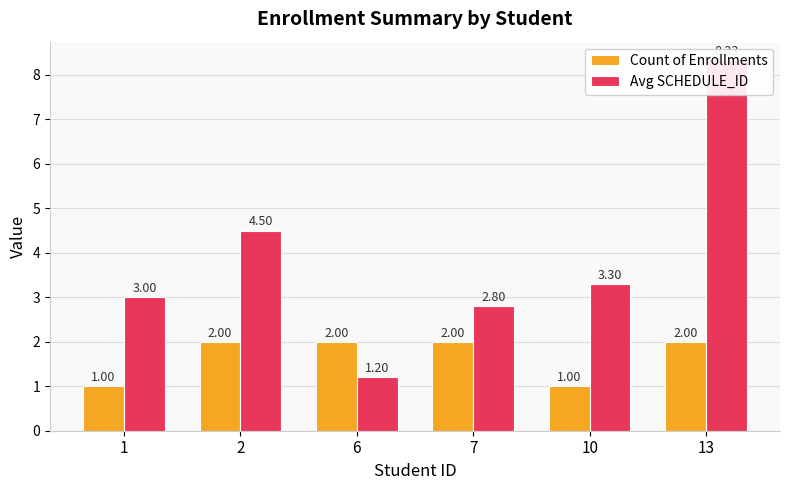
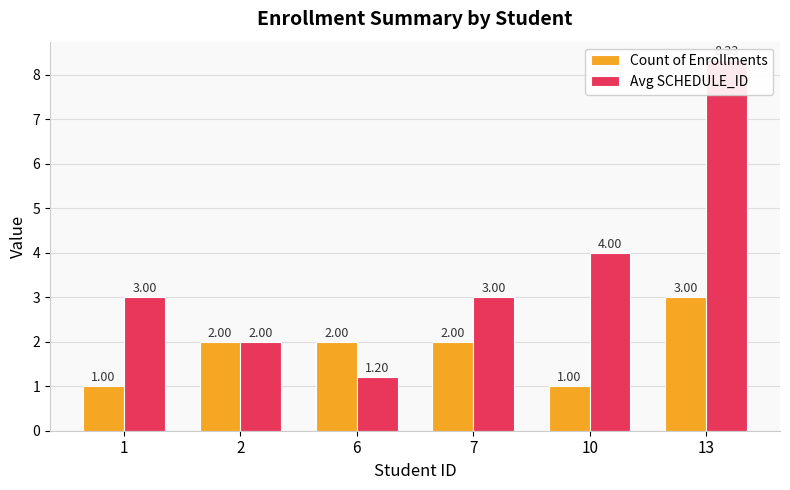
Avg SCHEDULE_ID, 2: 4.50 -> 2.00
Avg SCHEDULE_ID, 7: 2.80 -> 3.00
Avg SCHEDULE_ID, 10: 3.30 -> 4.00
Count of Enrollments, 13: 2.00 -> 3.00
